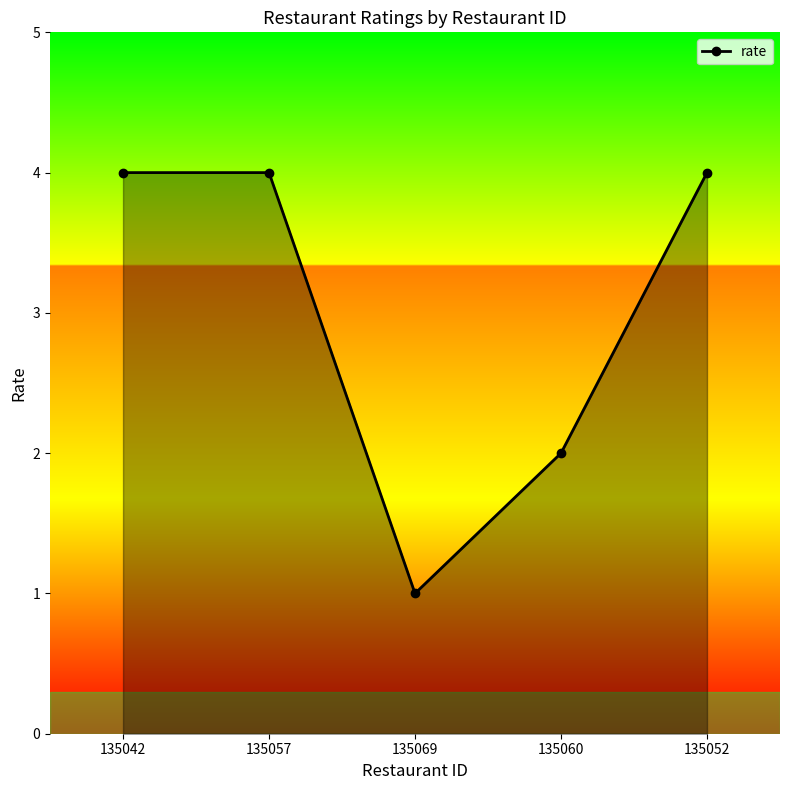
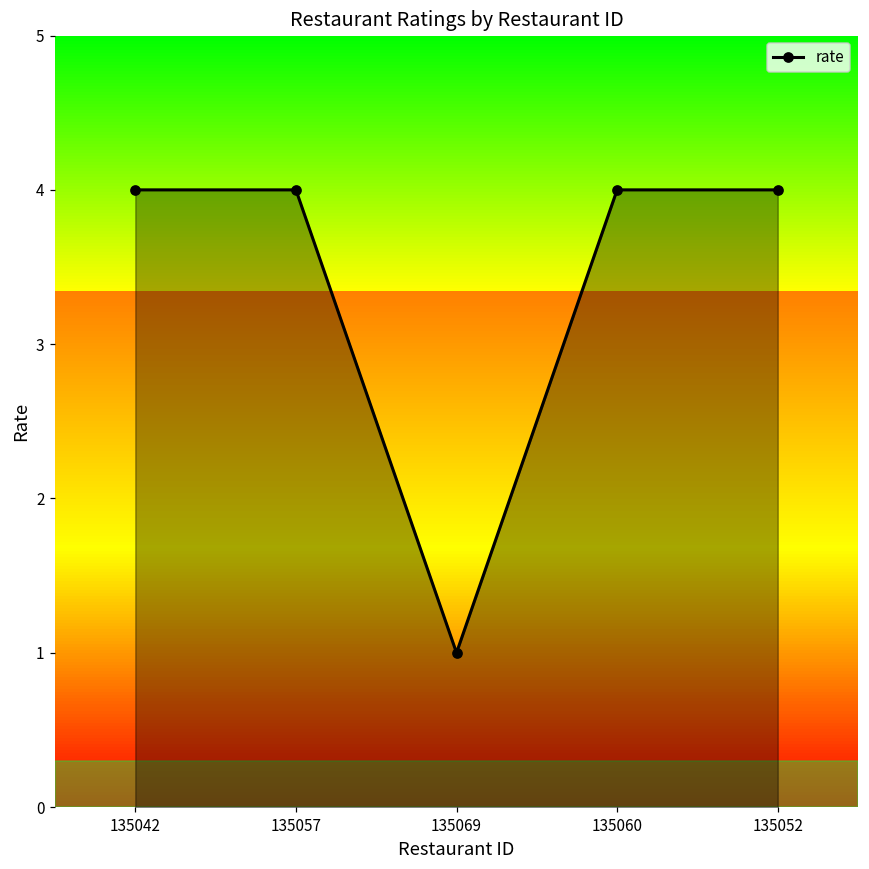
135060: 2 -> 4
